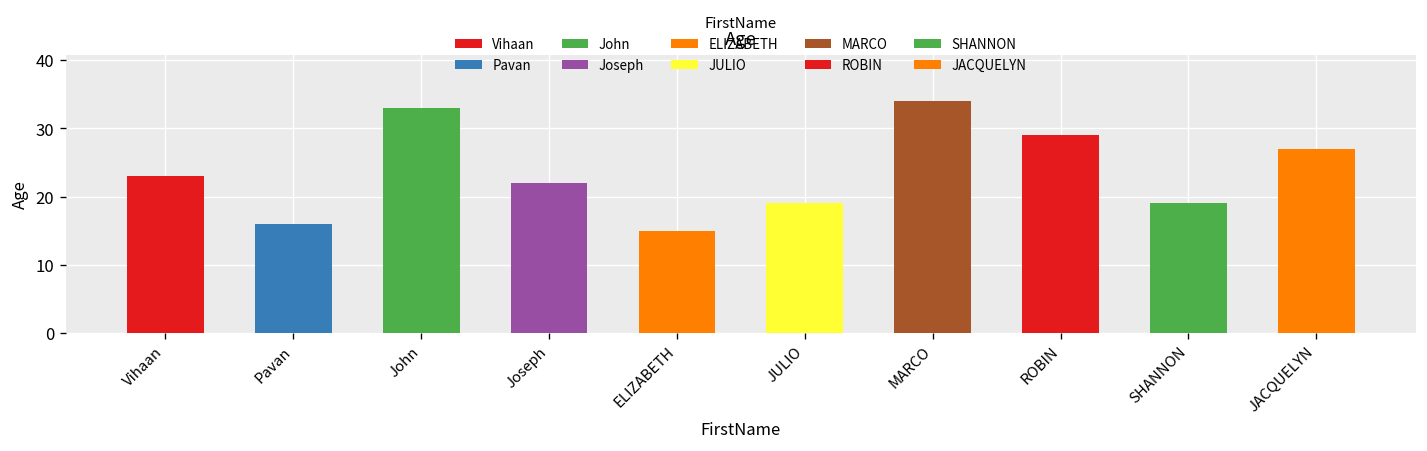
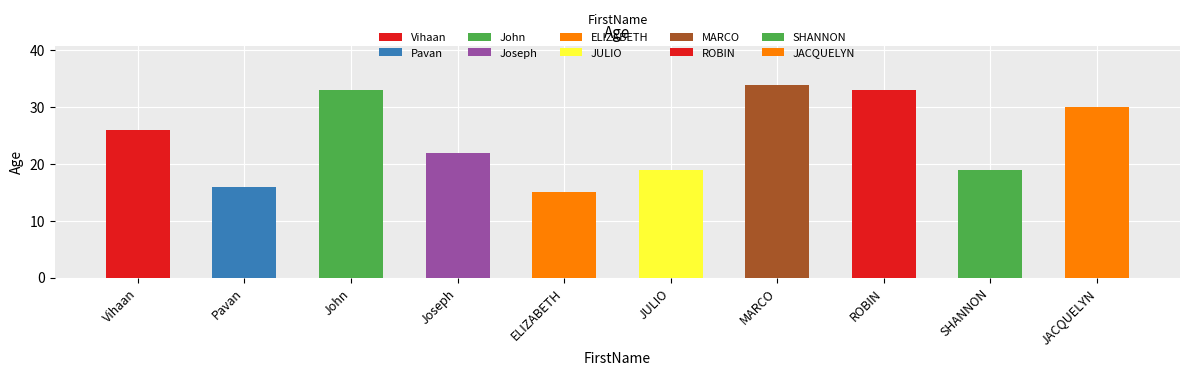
Vihaan: 23 -> 26
ROBIN: 29 -> 33
JACQUELYN: 27 -> 30
